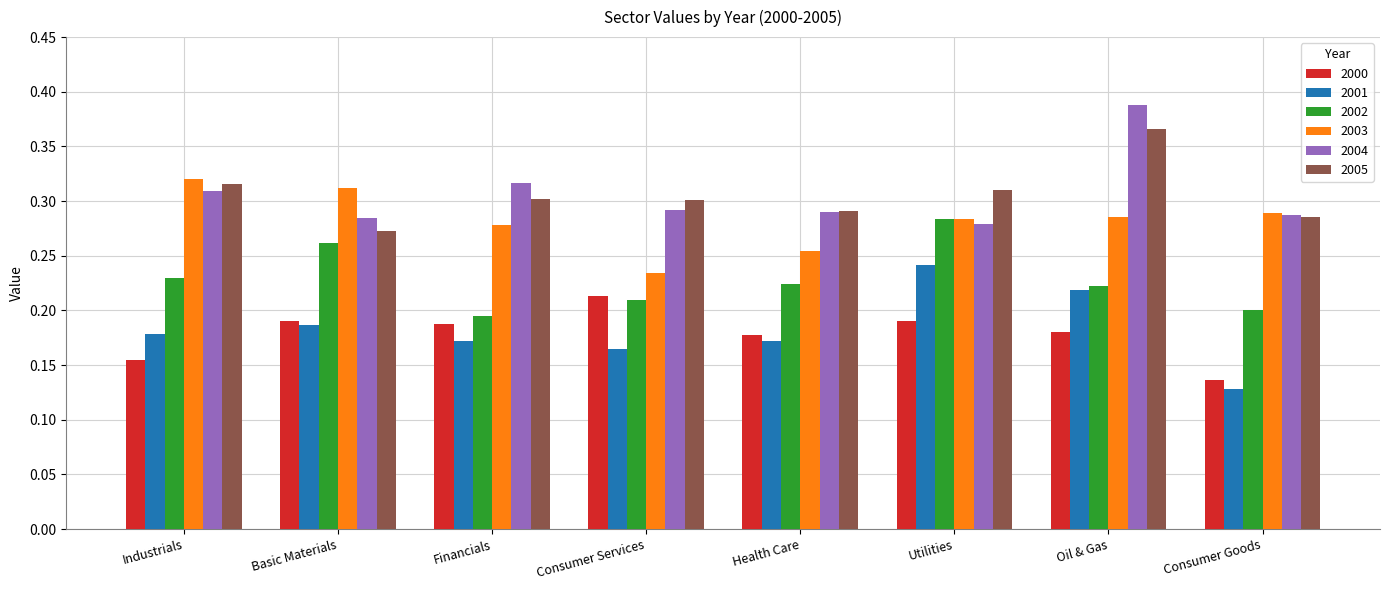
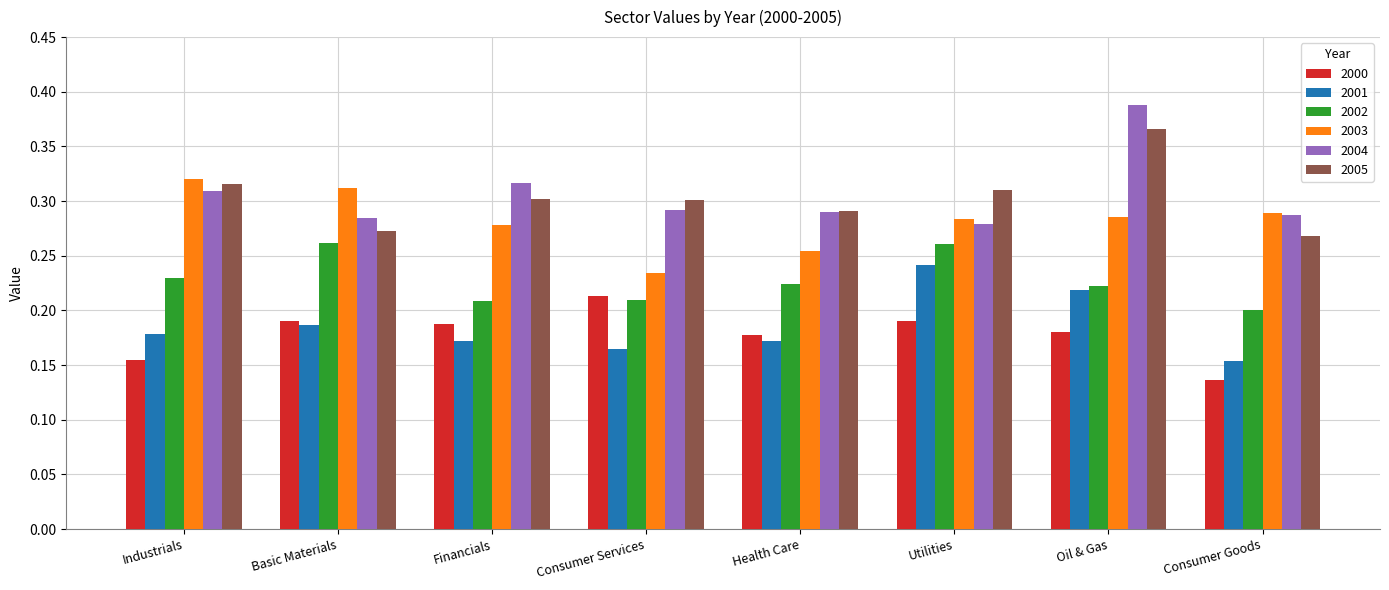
2002, Financials: 0.195 -> 0.209
2002, Utilities: 0.283 -> 0.261
2001, Consumer Goods: 0.128 -> 0.154
2005, Consumer Goods: 0.286 -> 0.268
